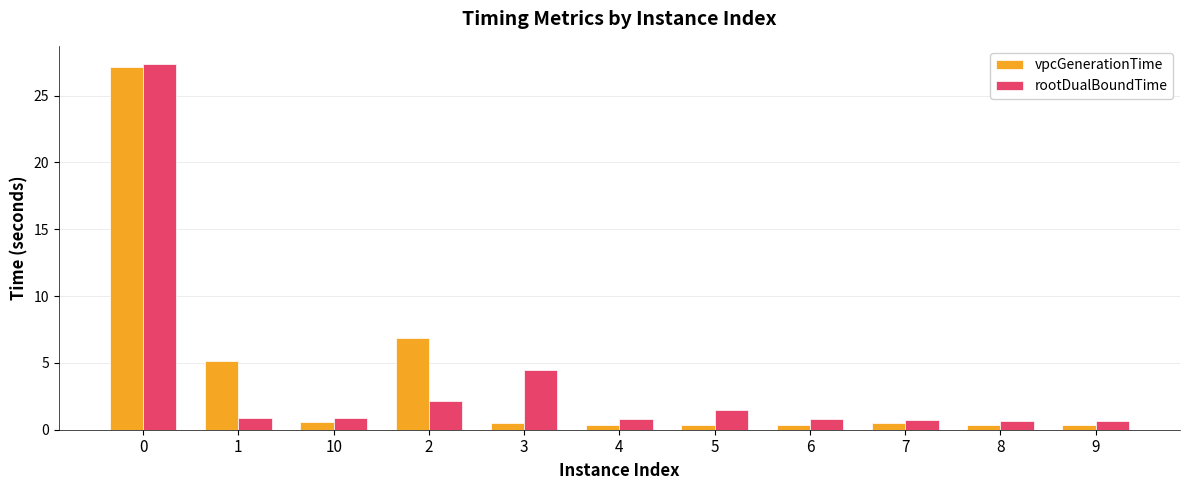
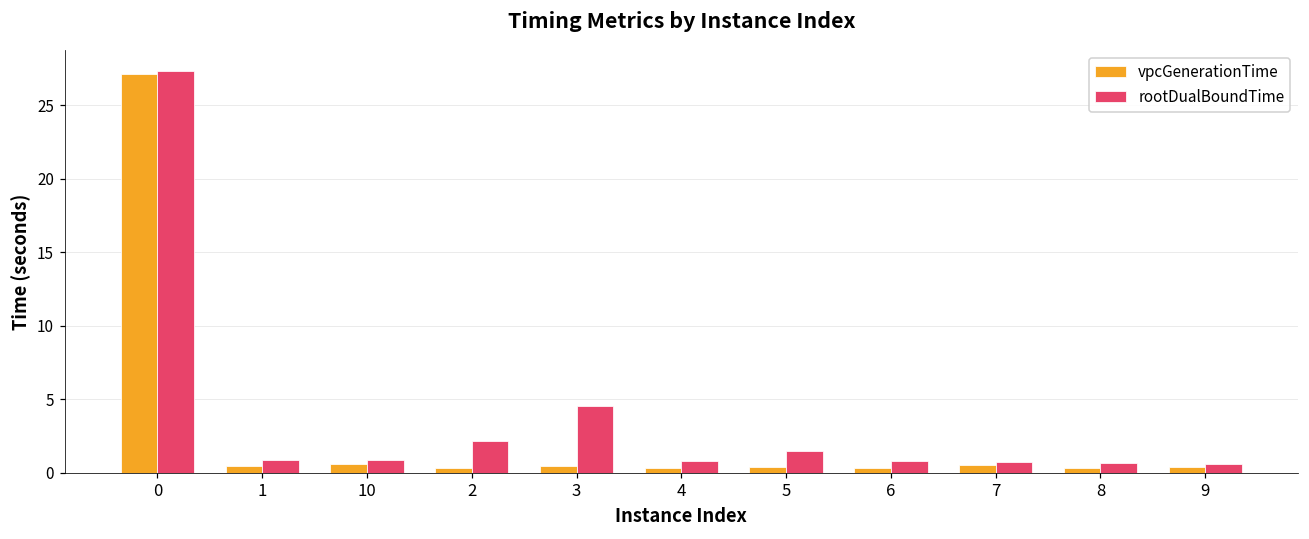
vpcGenerationTime, 1: 5.1 -> 0.5
vpcGenerationTime, 2: 6.8 -> 0.3
